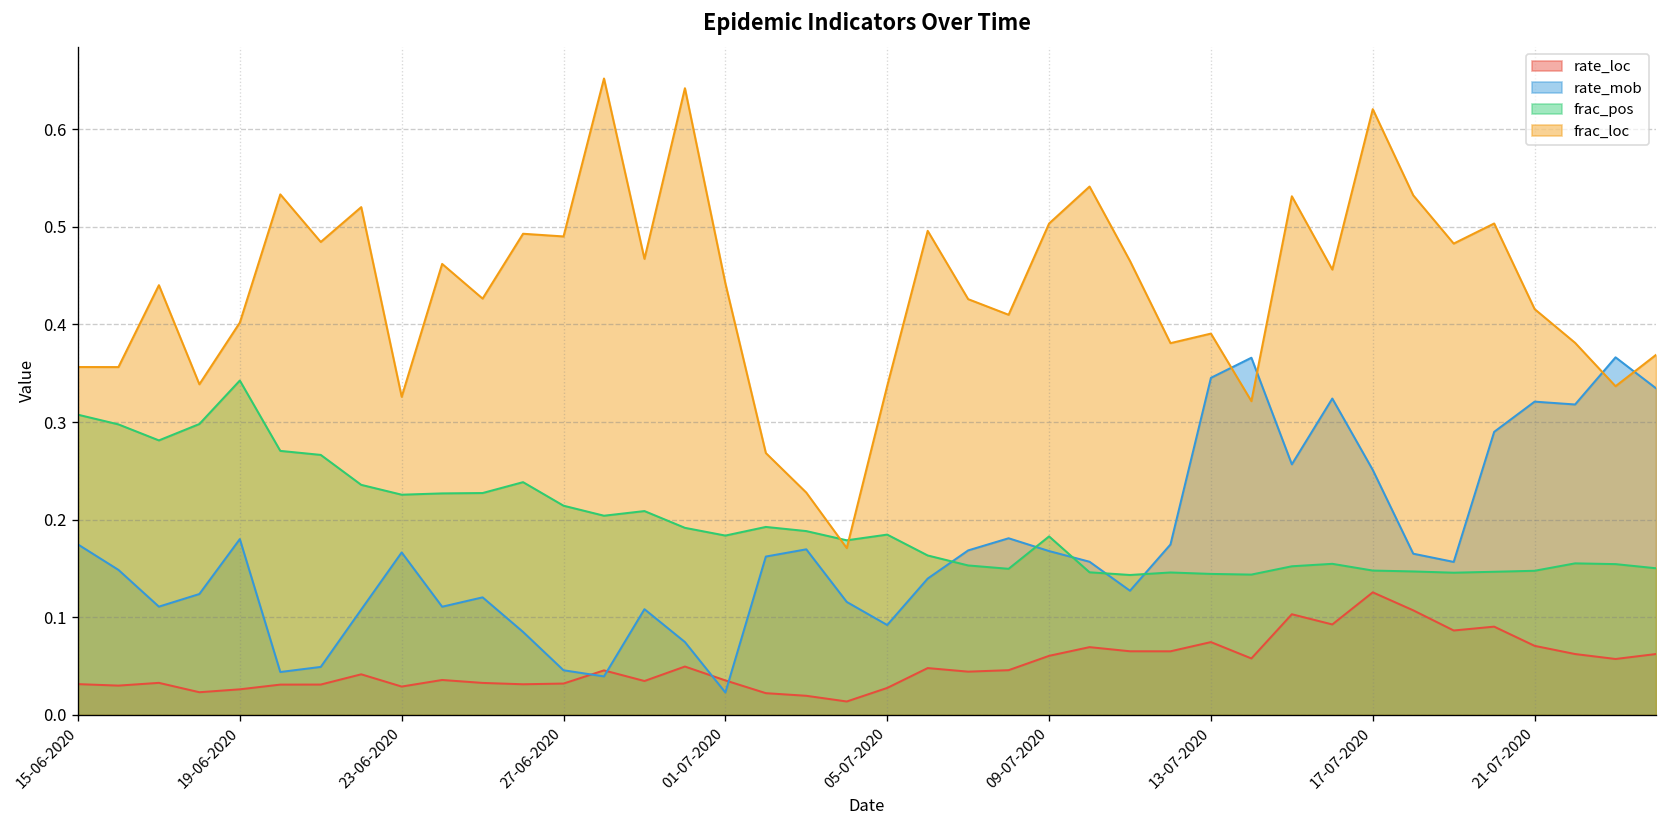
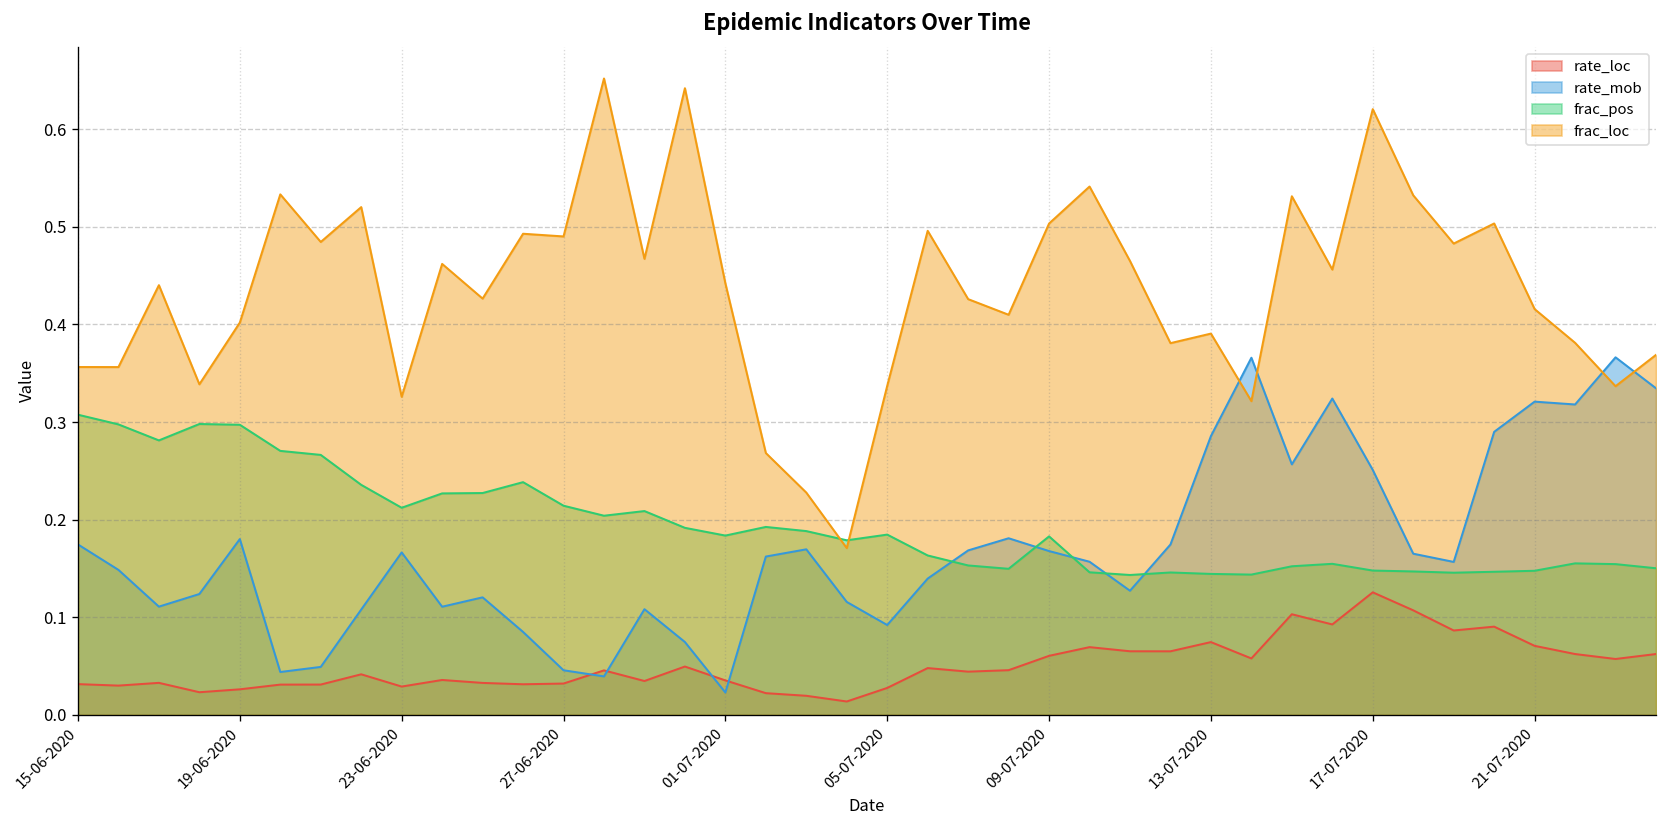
frac_pos, 19-06-2020: 0.34 -> 0.30
frac_pos, 23-06-2020: 0.23 -> 0.21
rate_mob, 13-07-2020: 0.35 -> 0.29
